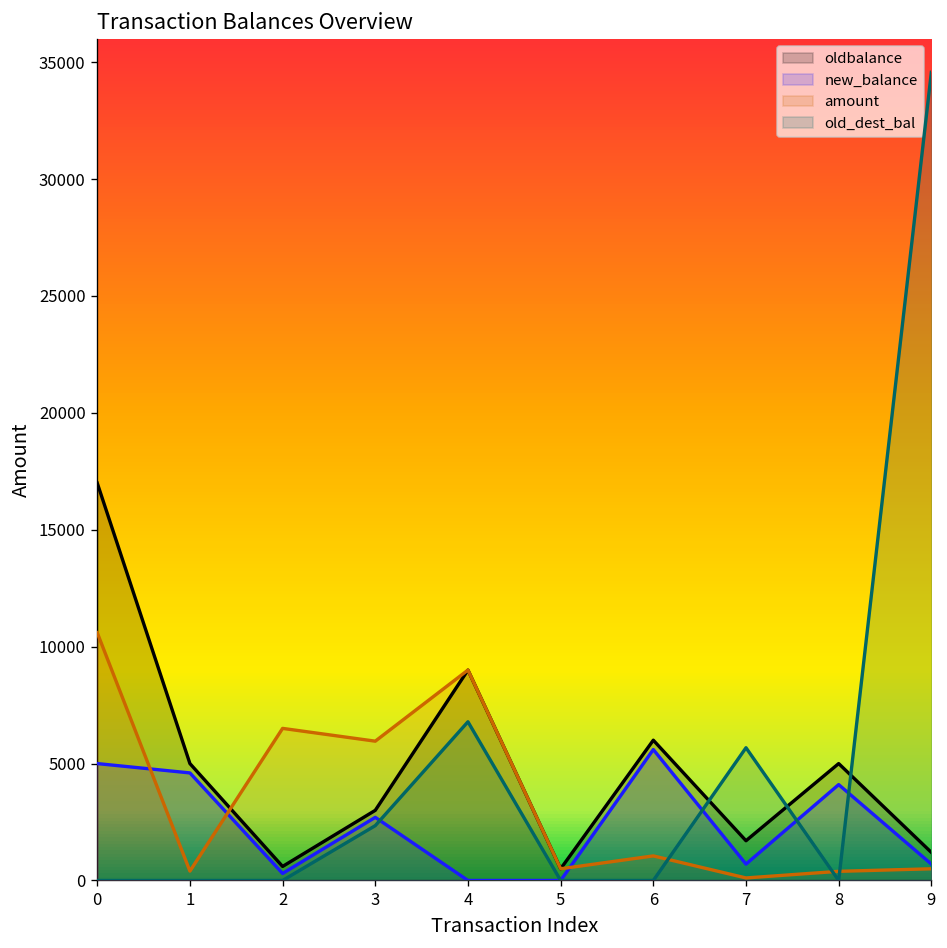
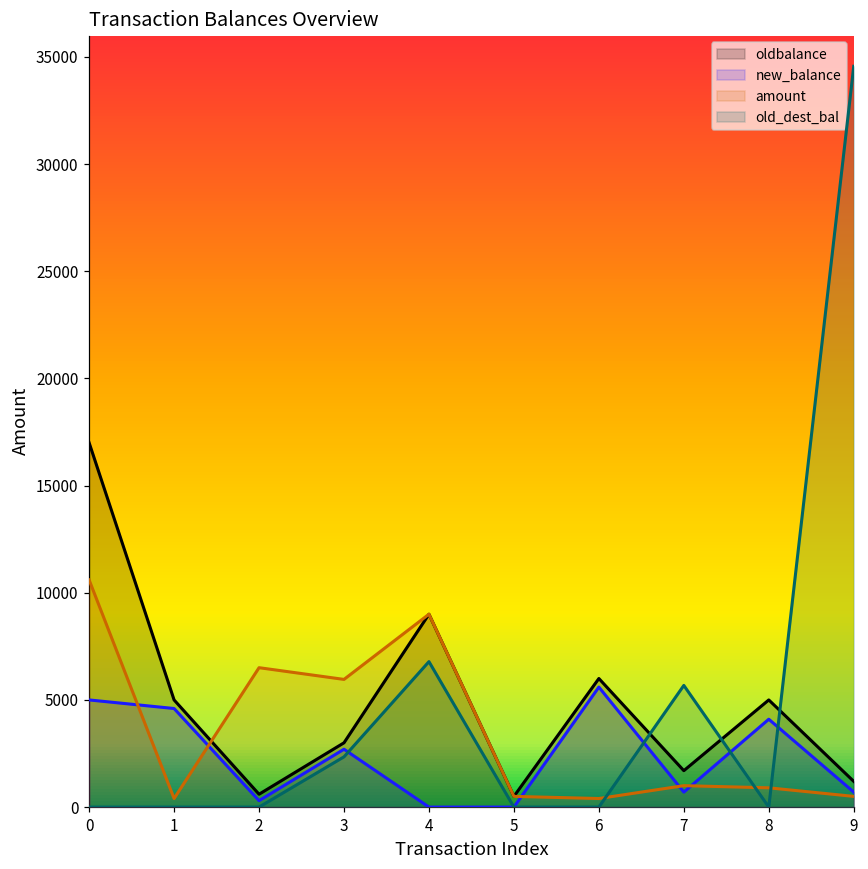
amount, 6: 1100 -> 400
amount, 7: 100 -> 1000
amount, 8: 400 -> 900
